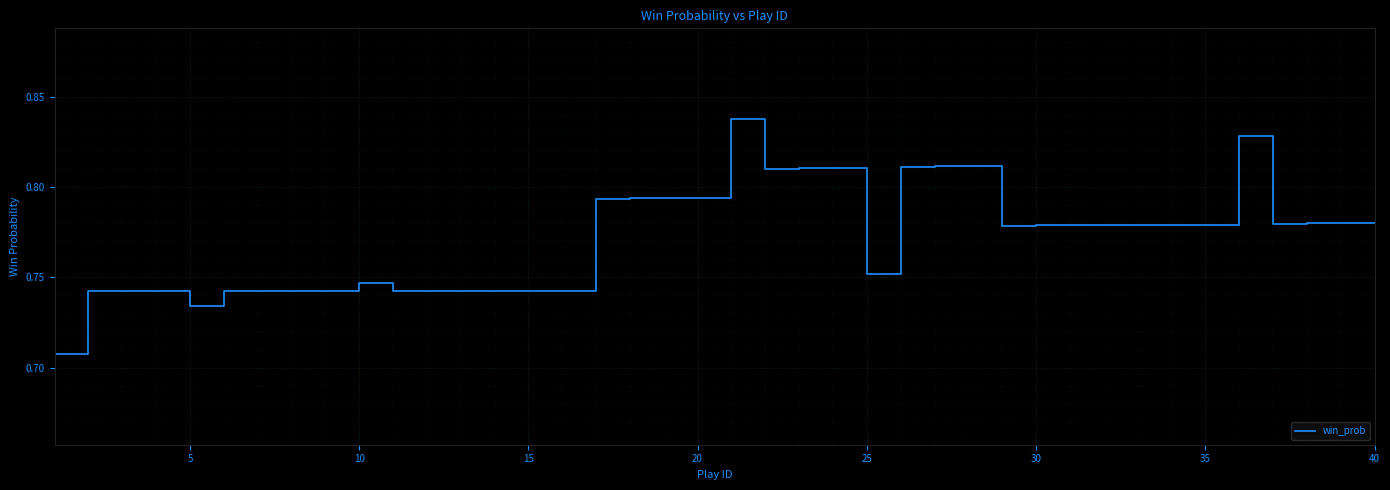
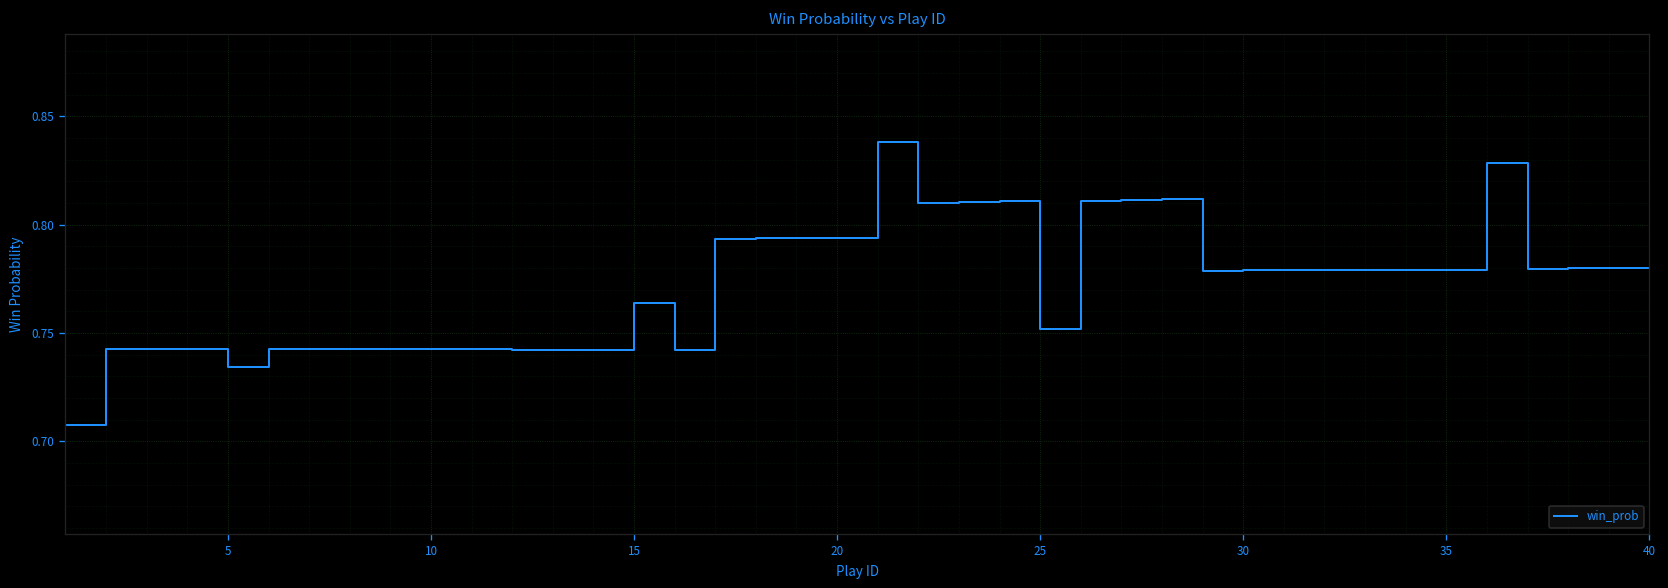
10: 0.747 -> 0.742
15: 0.742 -> 0.764
